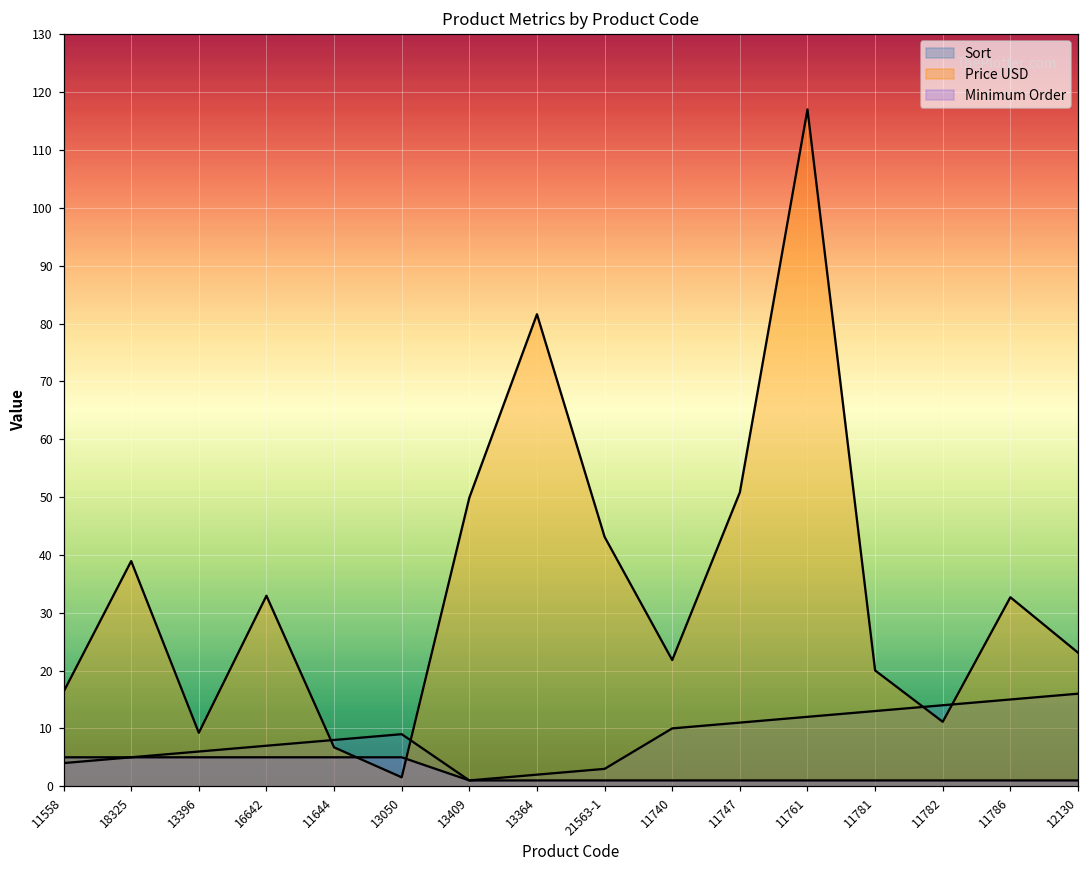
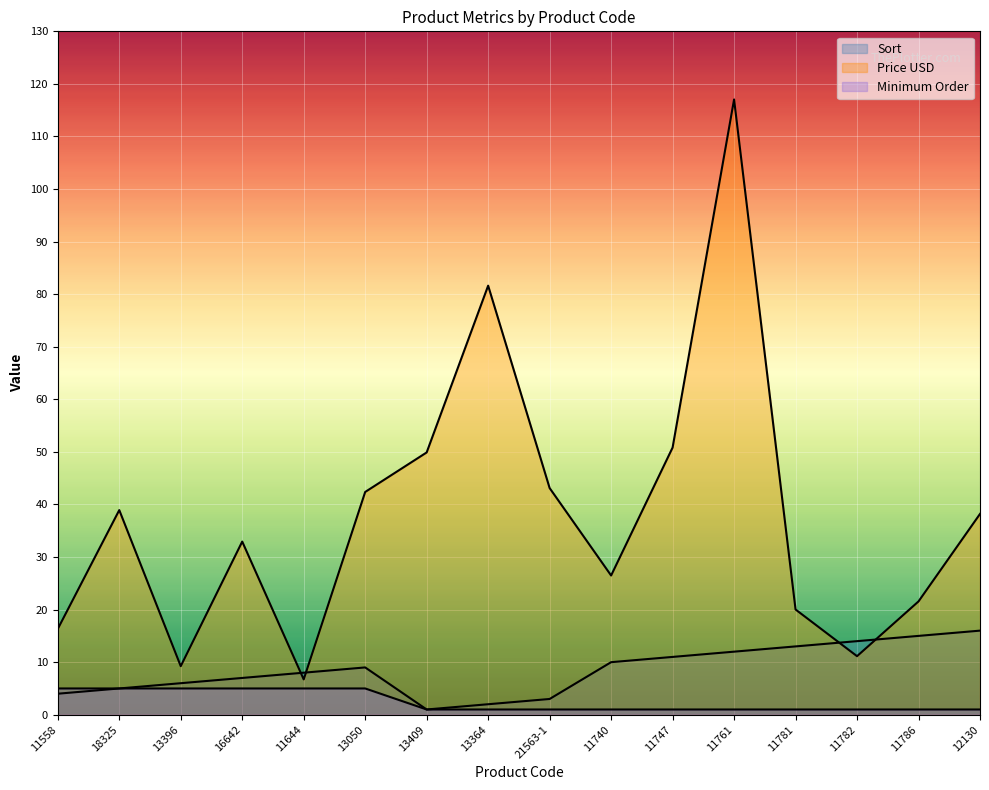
Price USD, 13050: 2 -> 42
Price USD, 11740: 22 -> 26
Price USD, 11786: 33 -> 22
Price USD, 12130: 23 -> 38
